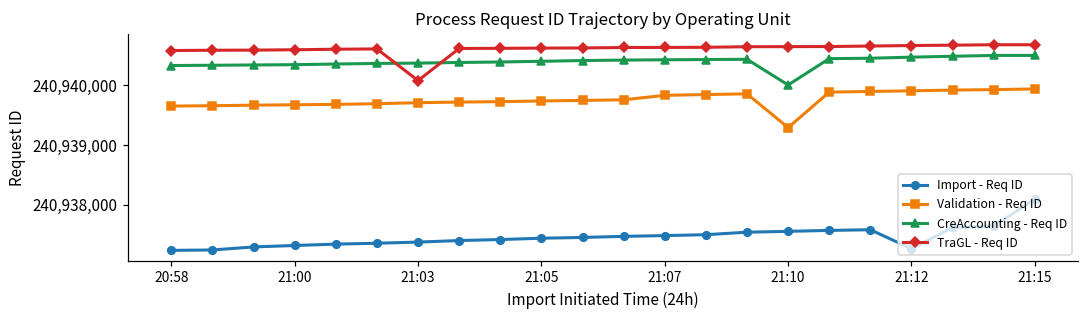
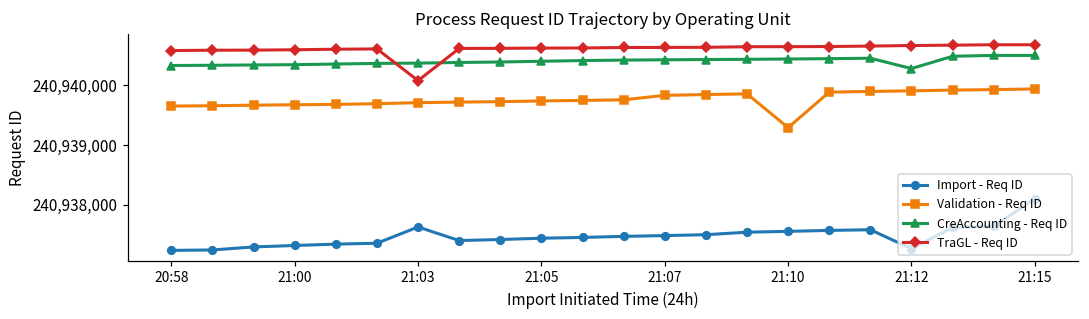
Import - Req ID, 21:03: 240,937,400 -> 240,937,600
CreAccounting - Req ID, 21:10: 240,940,000 -> 240,940,400
CreAccounting - Req ID, 21:12: 240,940,500 -> 240,940,300
